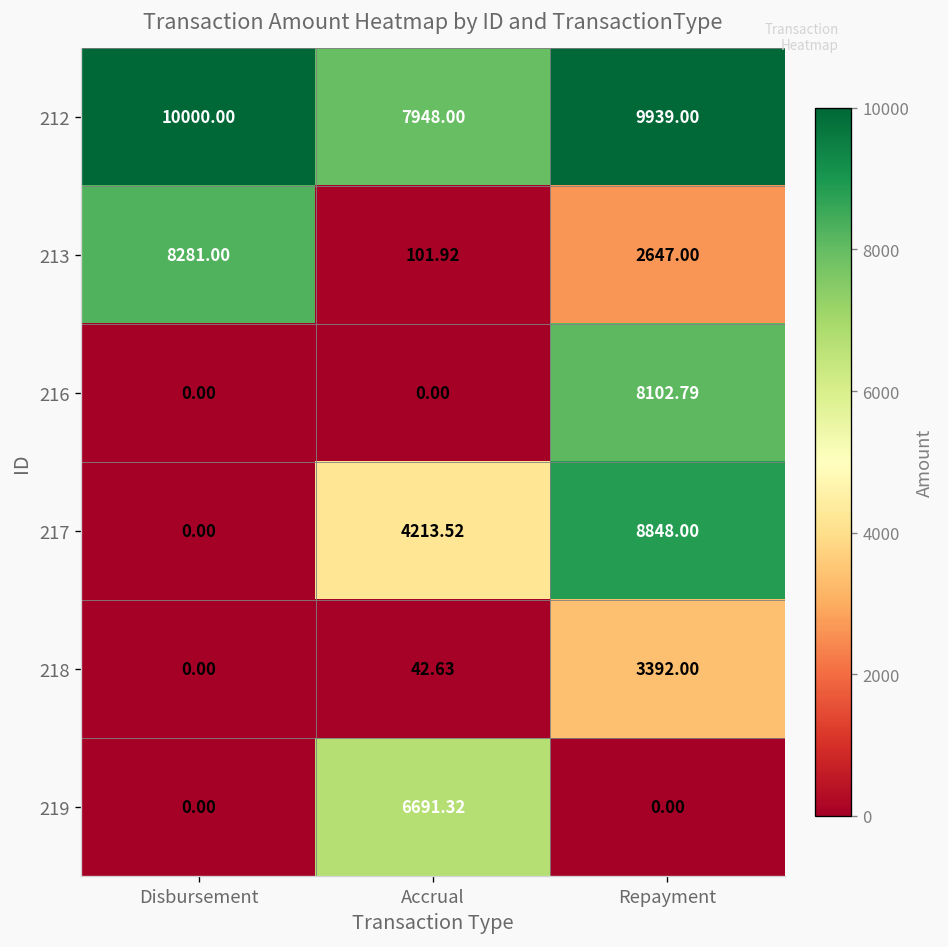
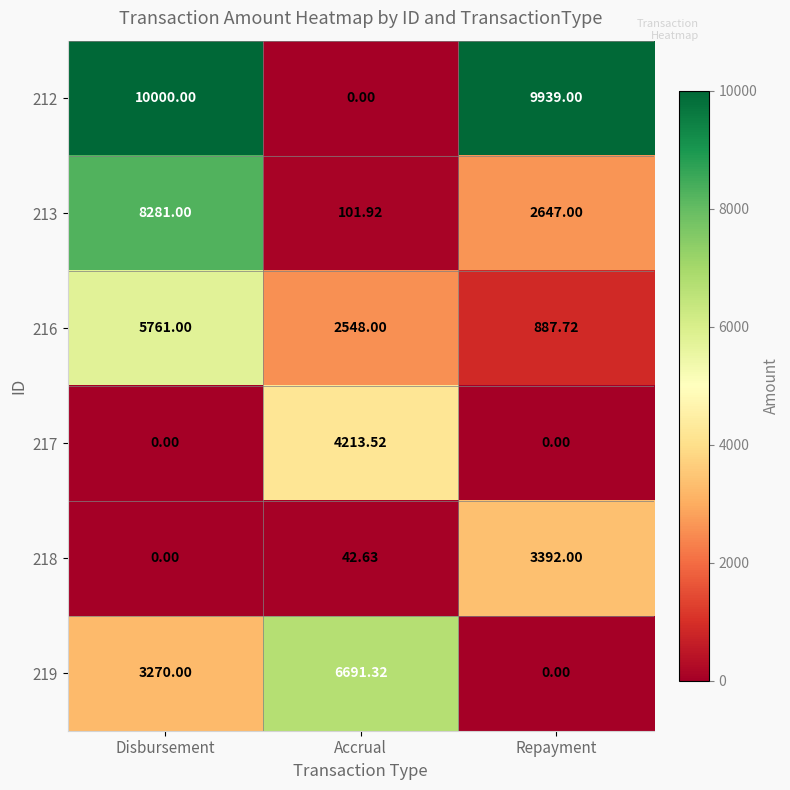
212, Accrual: 7948.00 -> 0.00
216, Disbursement: 0.00 -> 5761.00
216, Accrual: 0.00 -> 2548.00
216, Repayment: 8102.79 -> 887.72
217, Repayment: 8848.00 -> 0.00
219, Disbursement: 0.00 -> 3270.00
